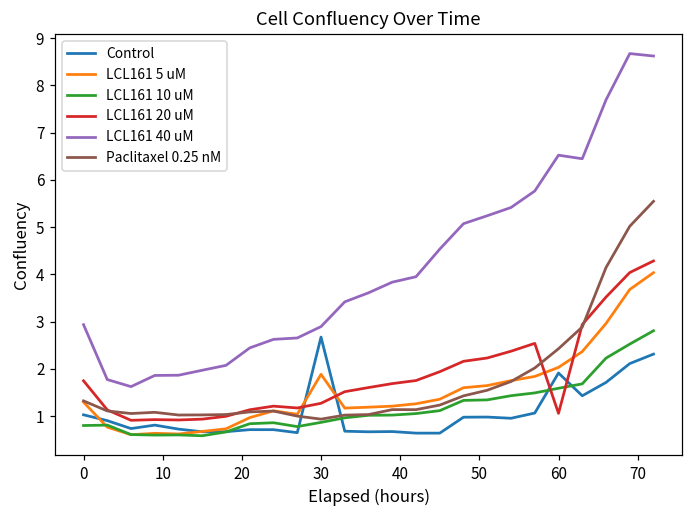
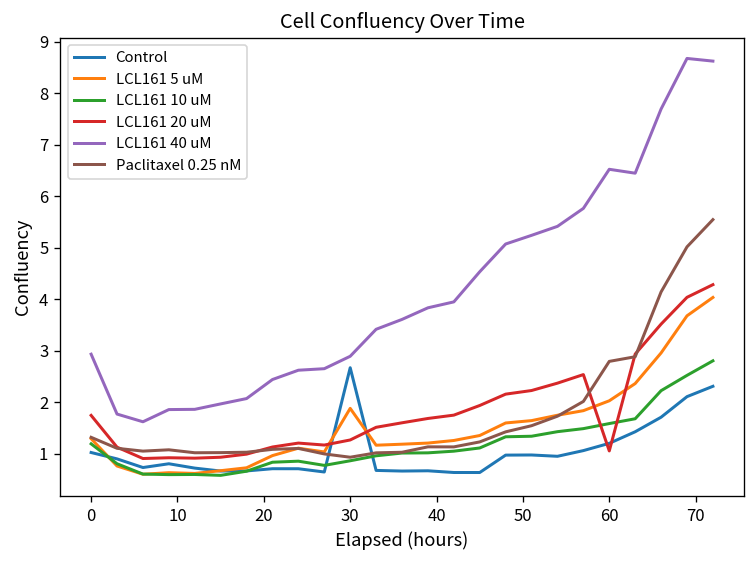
LCL161 10 uM, 0: 0.8 -> 1.2
Control, 60: 1.9 -> 1.2
Paclitaxel 0.25 nM, 60: 2.4 -> 2.8
